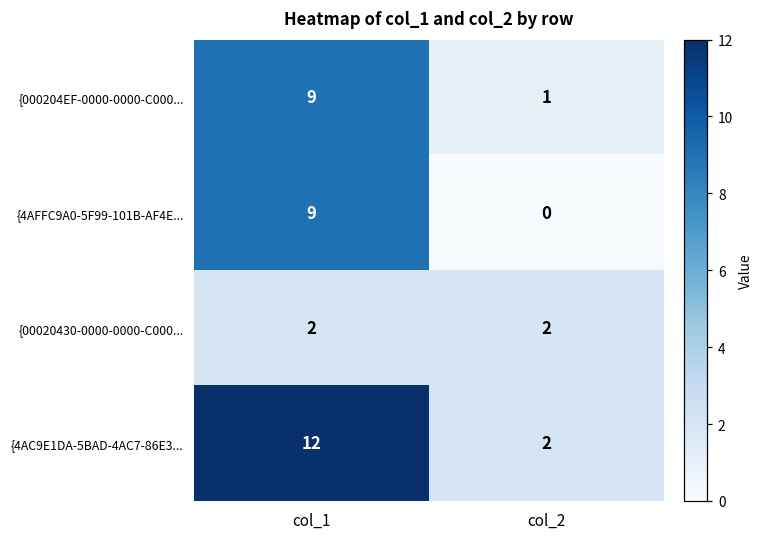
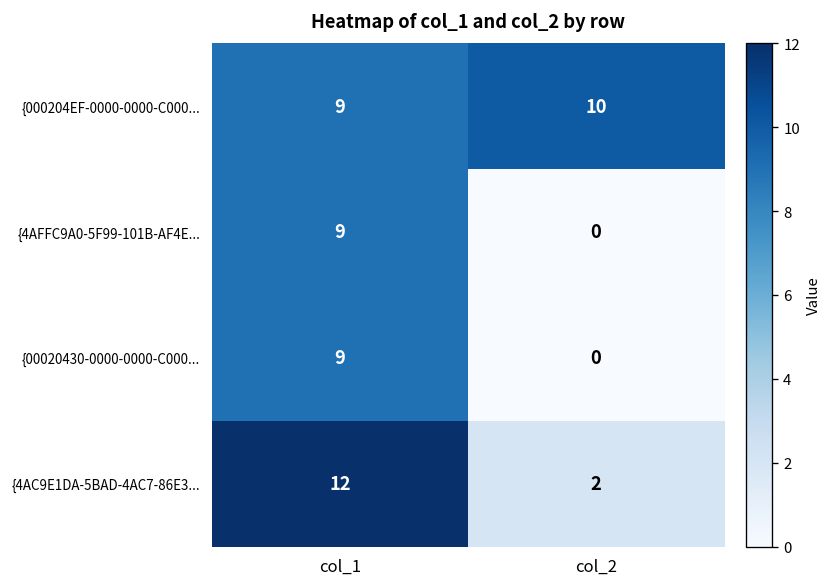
{000204EF-0000-0000-C000..., col_2: 1 -> 10
{00020430-0000-0000-C000..., col_1: 2 -> 9
{00020430-0000-0000-C000..., col_2: 2 -> 0
